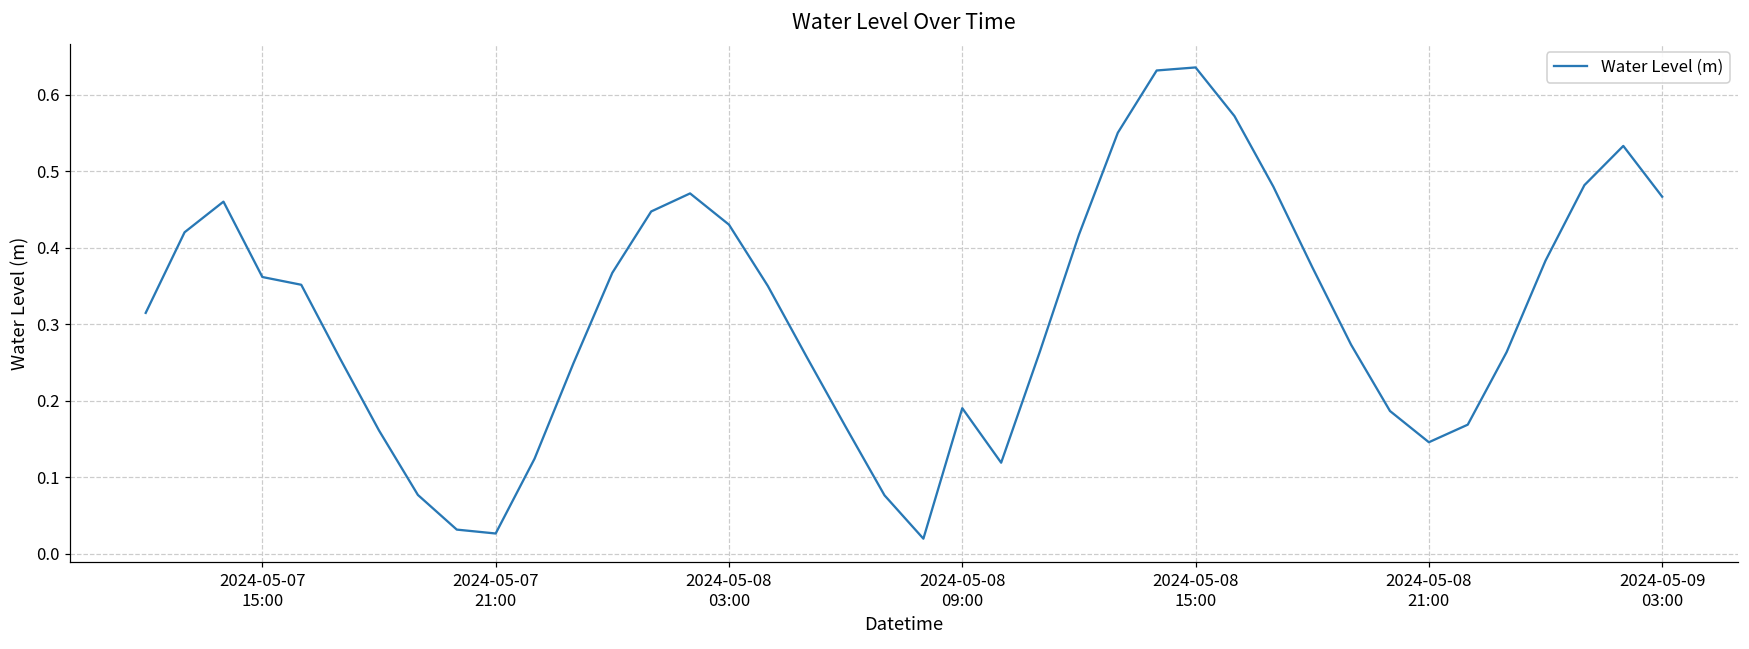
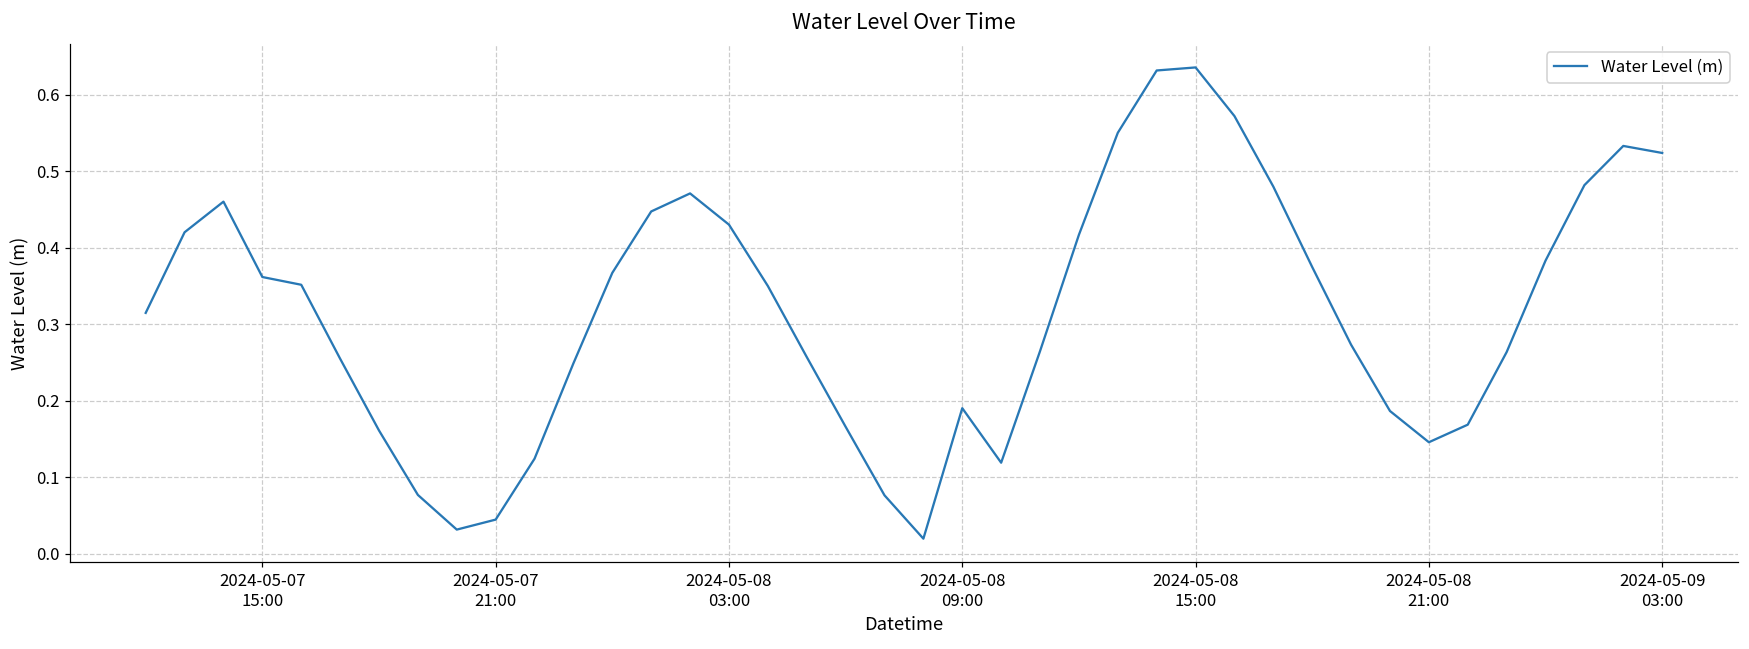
2024-05-07 21:00: 0.03 -> 0.04
2024-05-09 03:00: 0.47 -> 0.52
